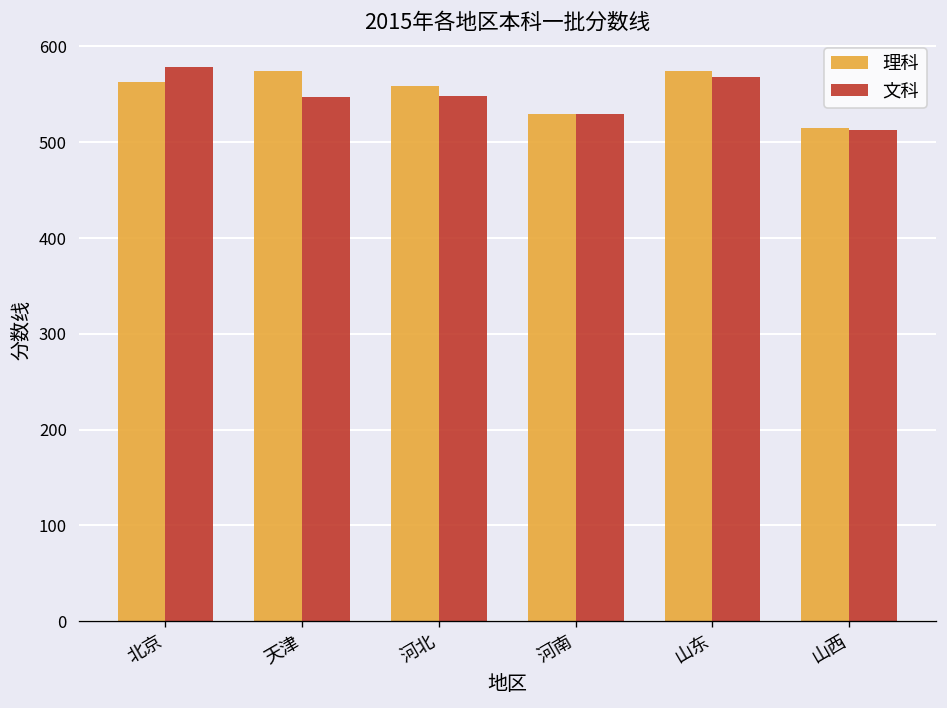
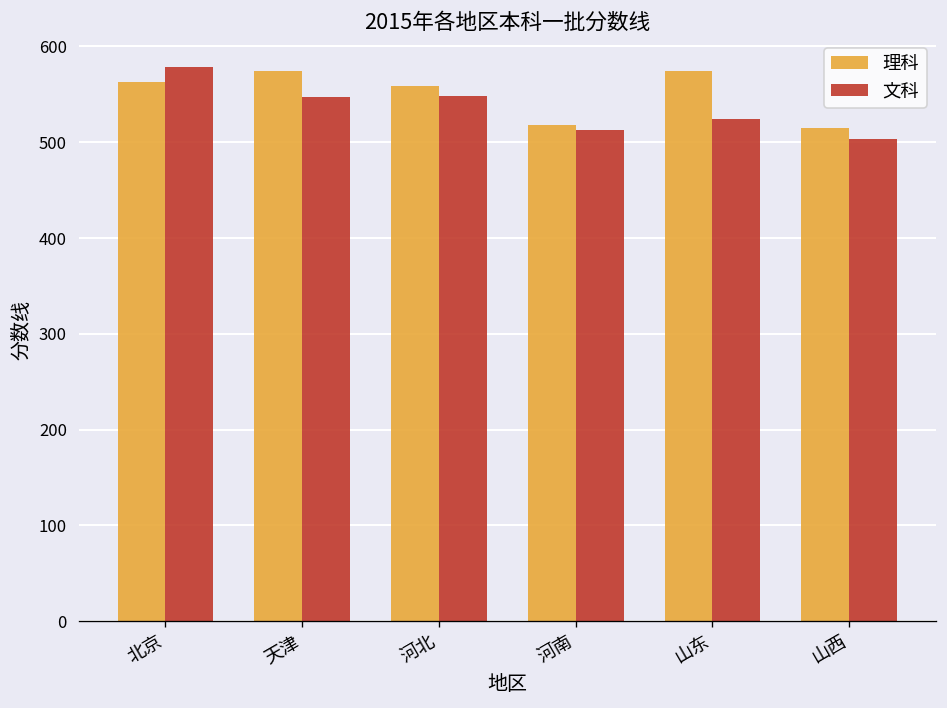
理科, 河南: 530 -> 520
文科, 河南: 530 -> 510
文科, 山东: 570 -> 520
文科, 山西: 510 -> 500
